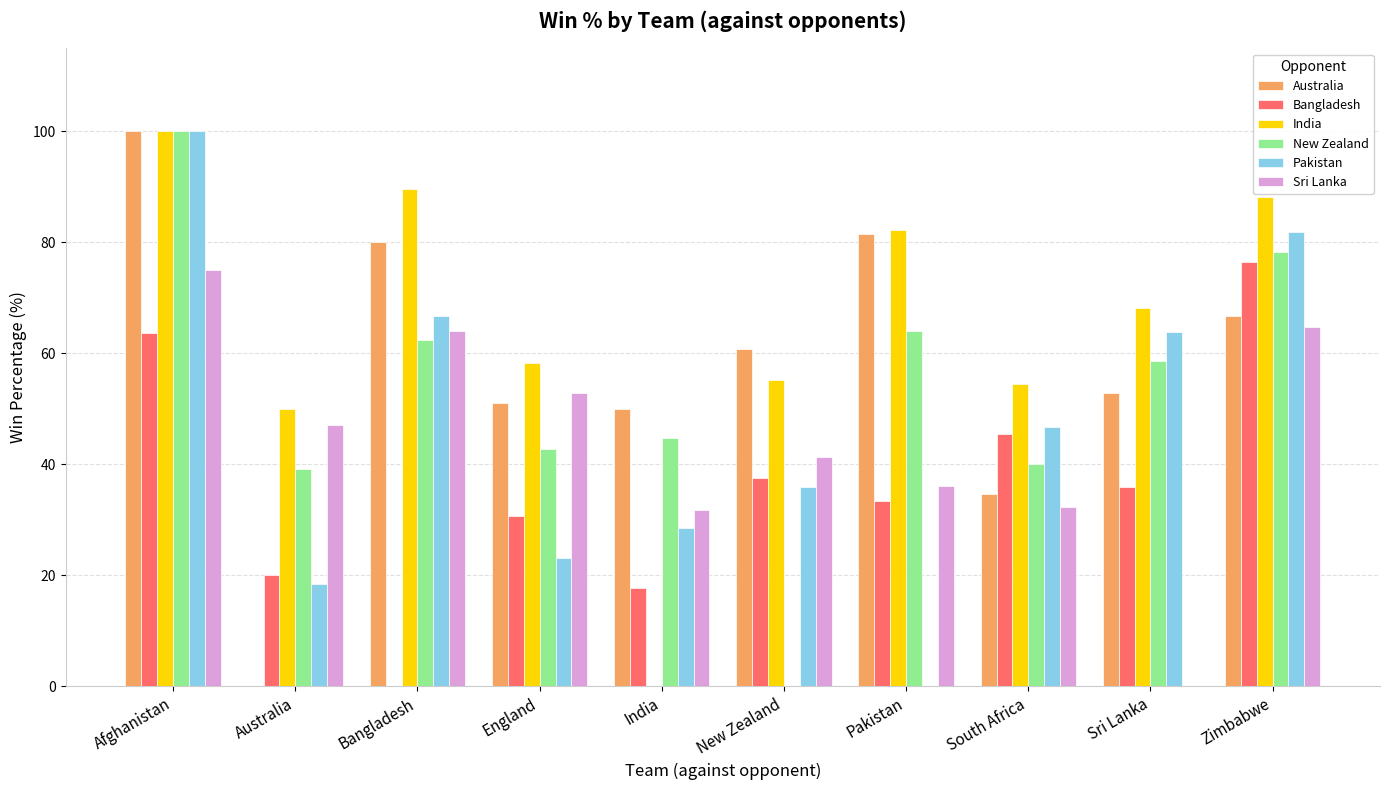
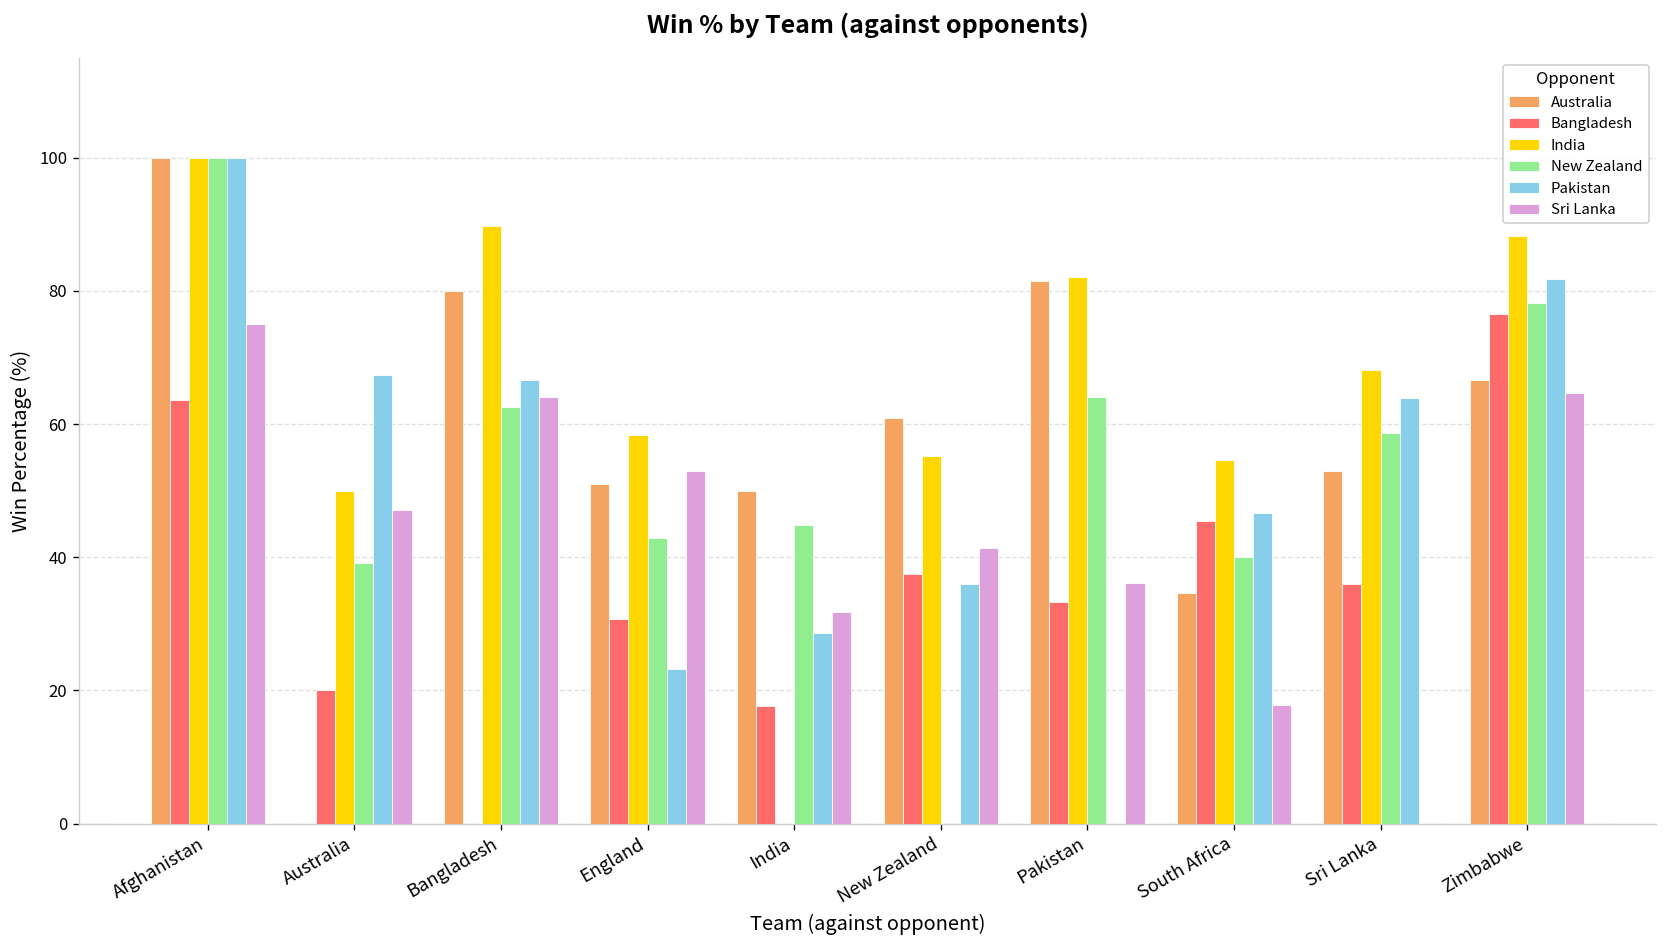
Pakistan, Australia: 19 -> 67
Sri Lanka, South Africa: 32 -> 18
